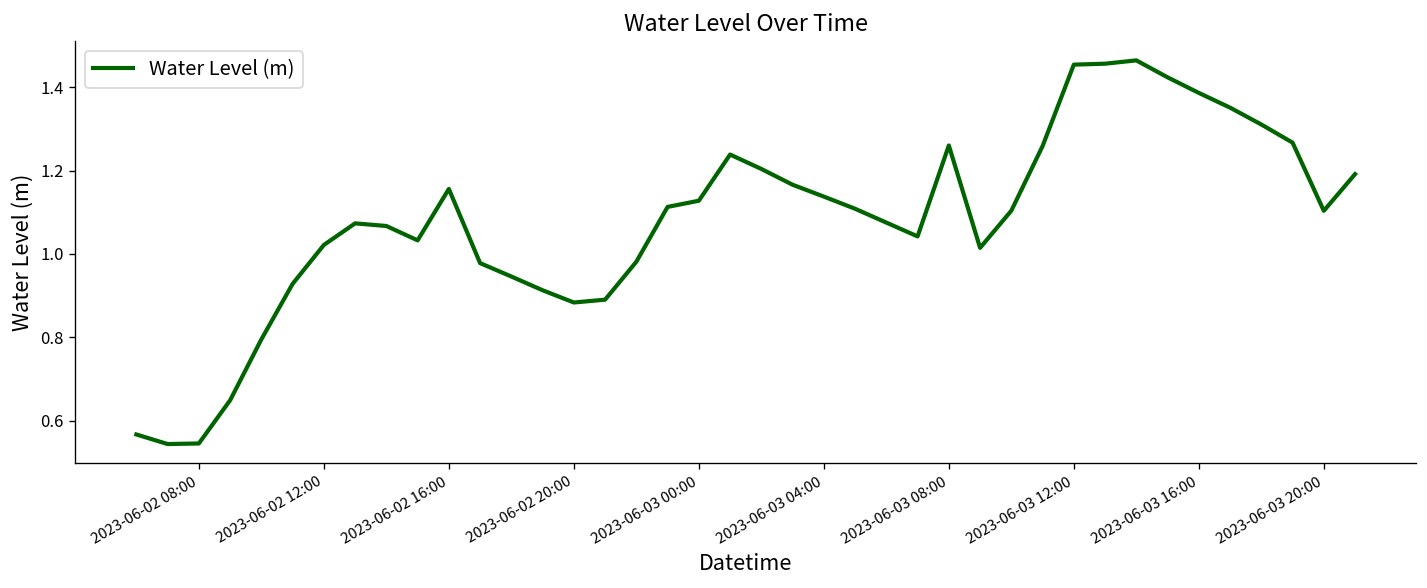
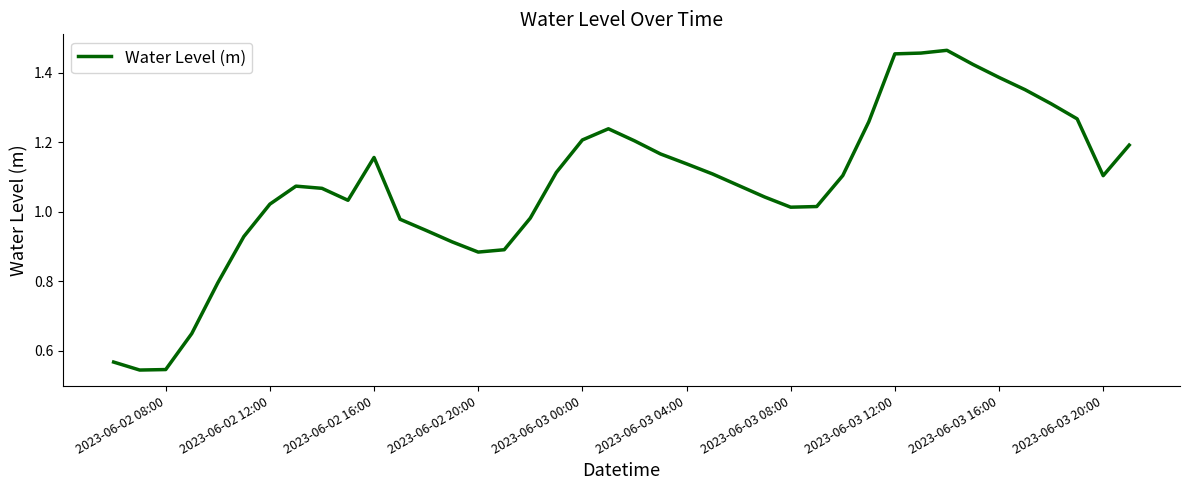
2023-06-03 00:00: 1.13 -> 1.21
2023-06-03 08:00: 1.26 -> 1.01
